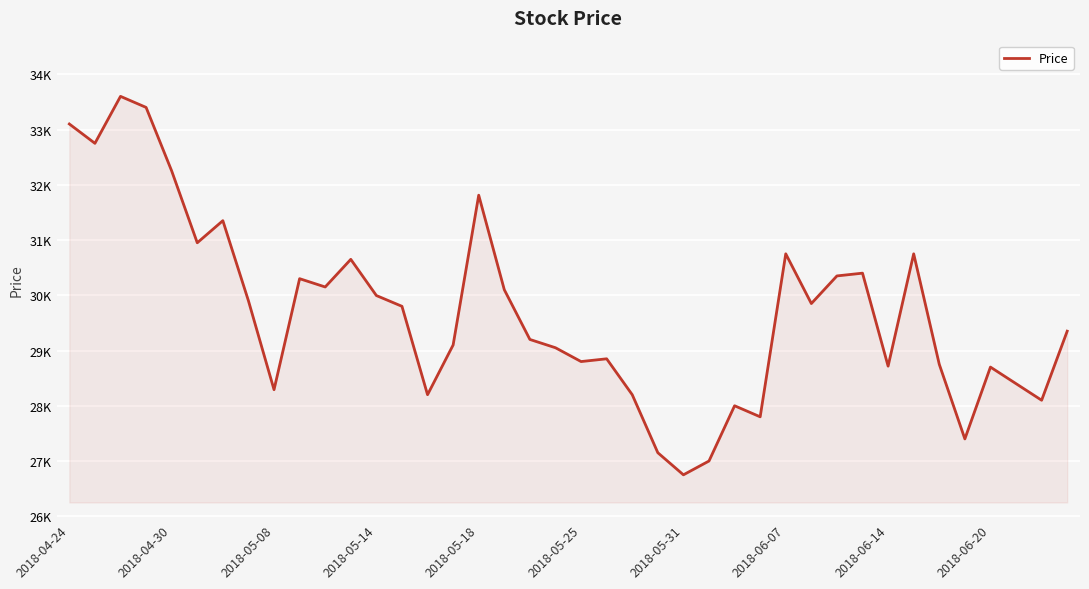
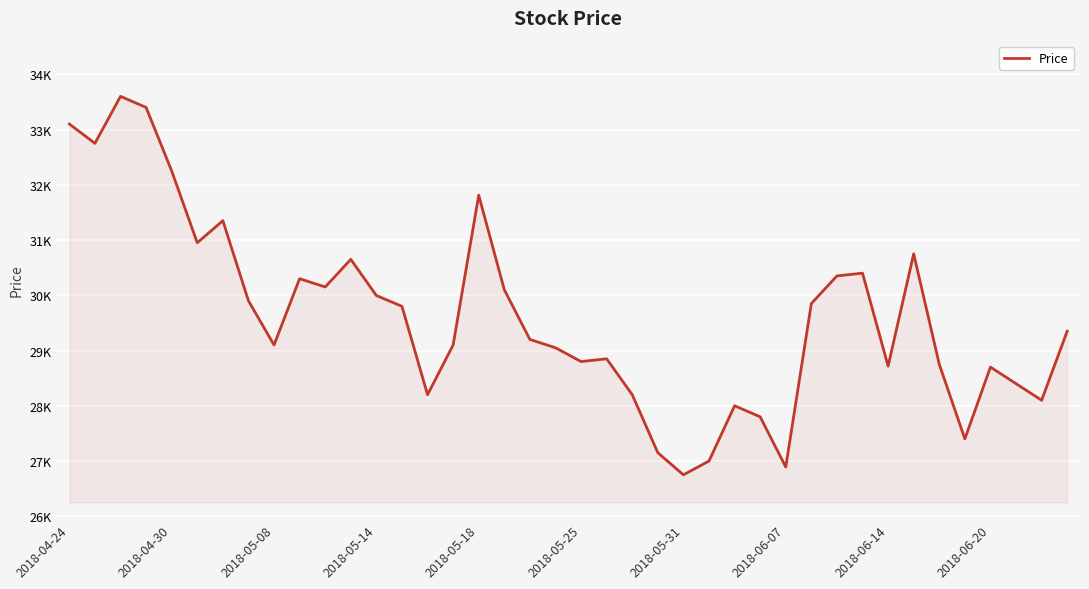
2018-05-08: 28300 -> 29100
2018-06-07: 30800 -> 26900
